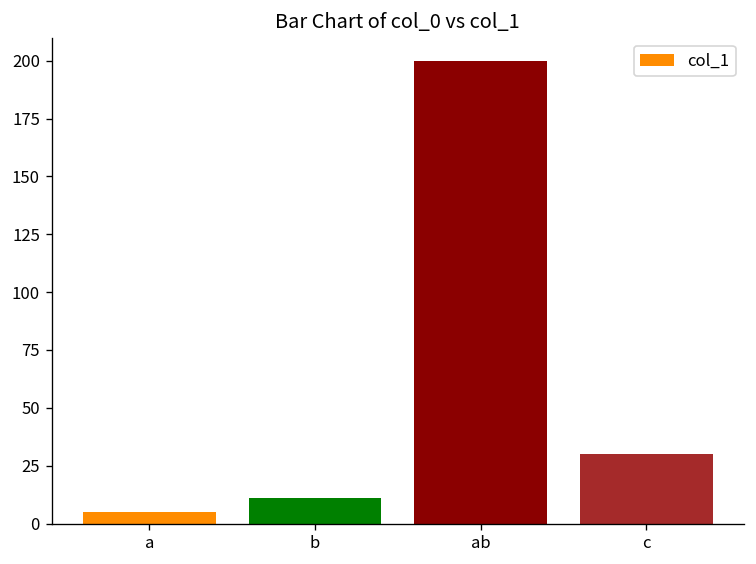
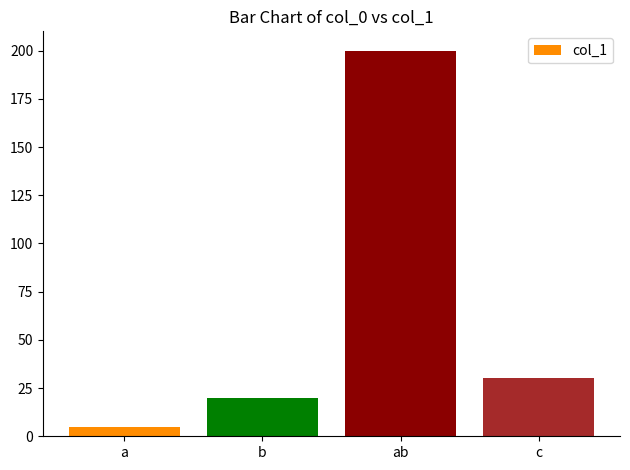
b: 11 -> 20
